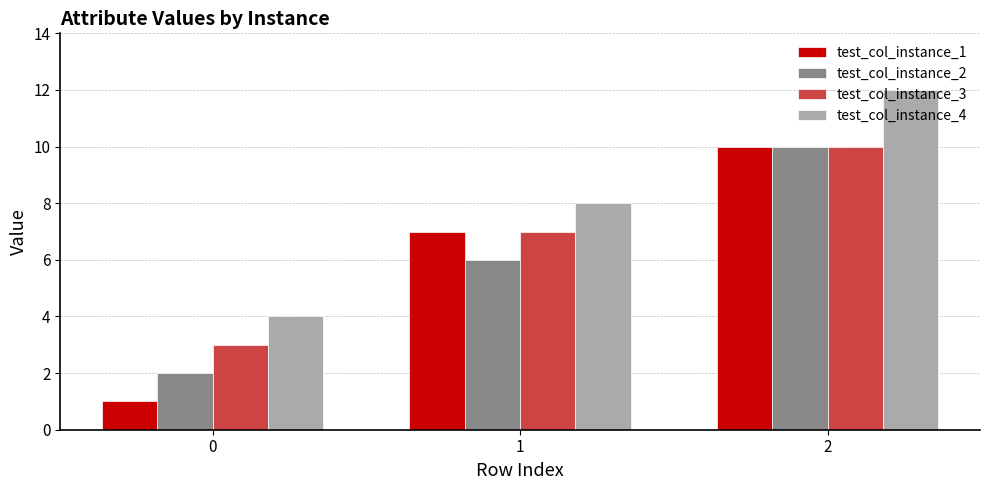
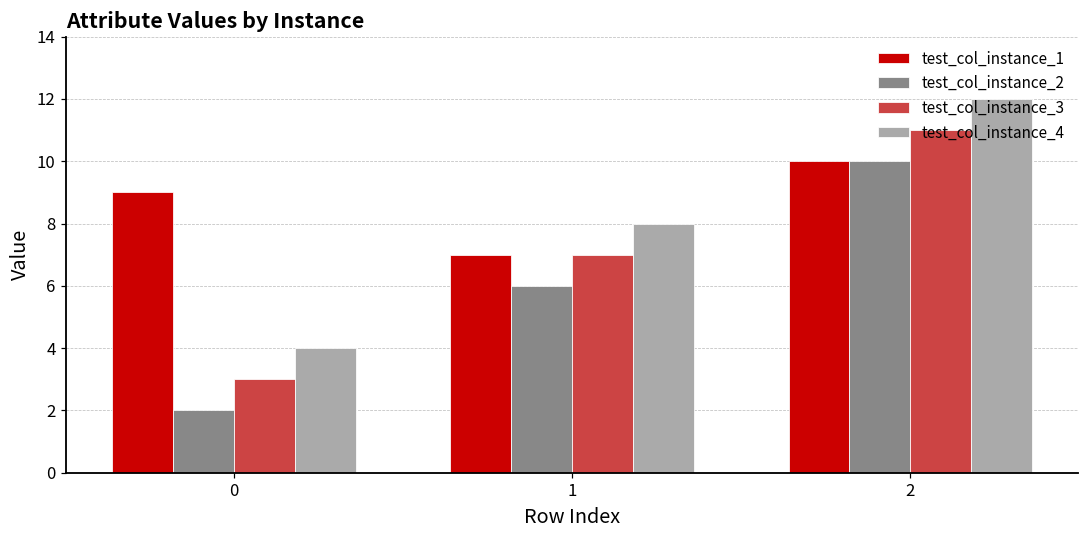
test_col_instance_1, 0: 1 -> 9
test_col_instance_3, 2: 10 -> 11
